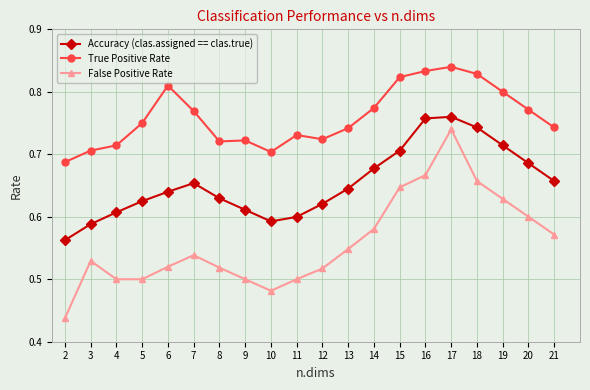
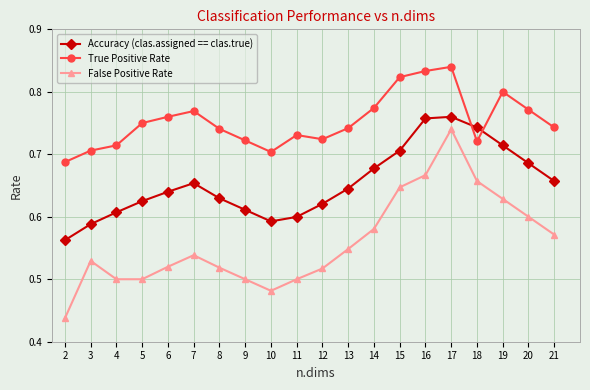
True Positive Rate, 6: 0.81 -> 0.76
True Positive Rate, 8: 0.72 -> 0.74
True Positive Rate, 18: 0.83 -> 0.72
